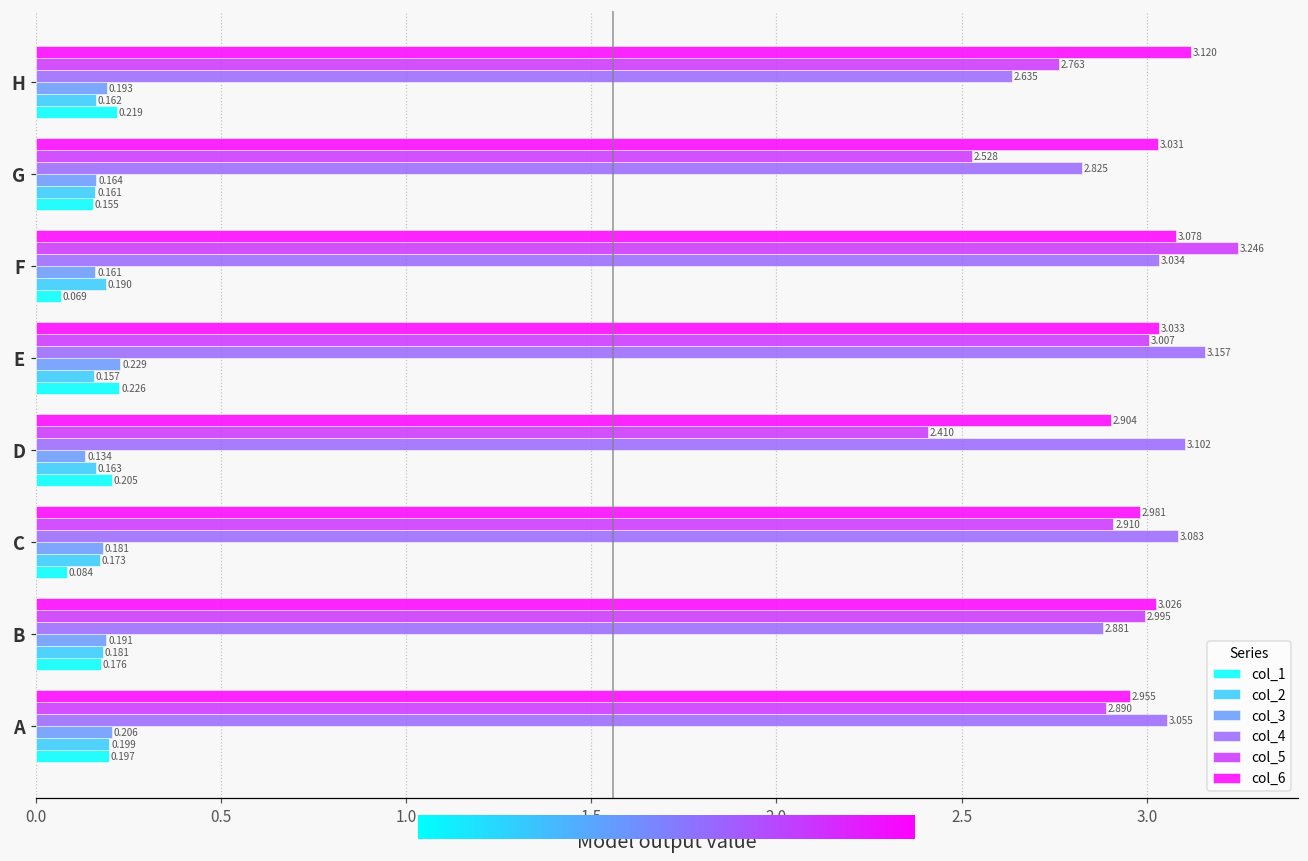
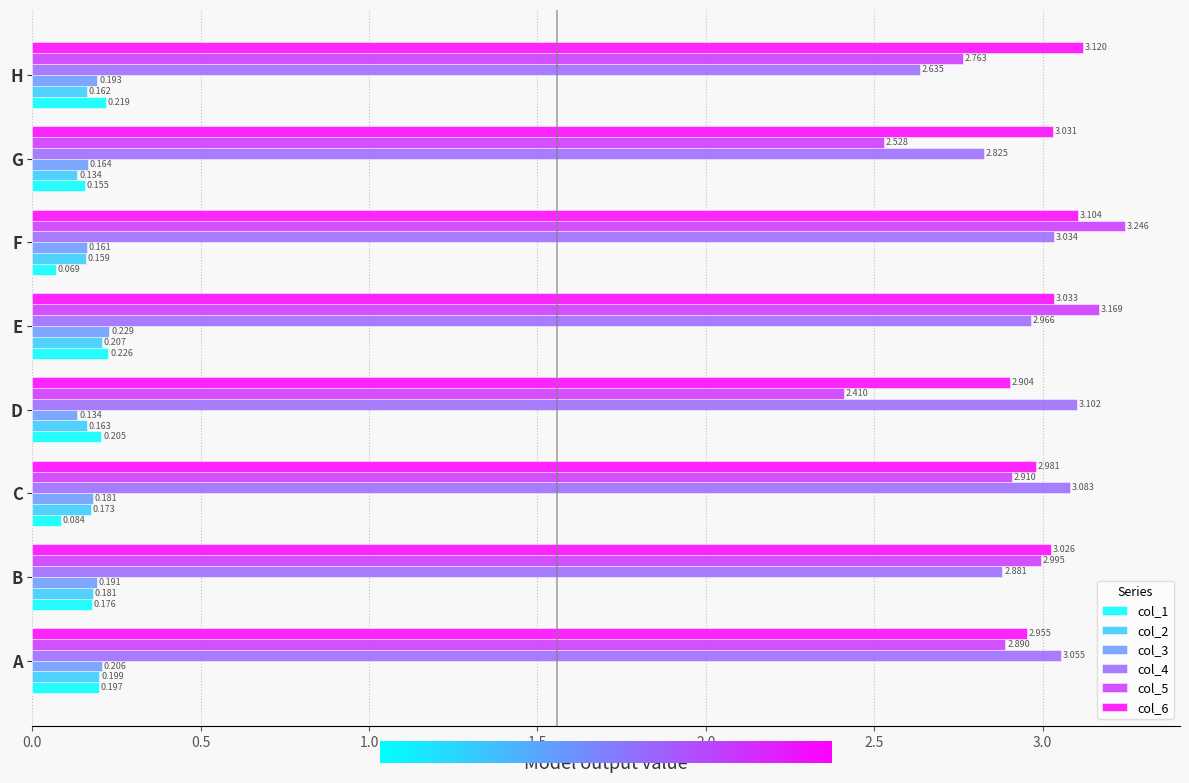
col_2, G: 0.161 -> 0.134
col_6, F: 3.078 -> 3.104
col_2, F: 0.190 -> 0.159
col_5, E: 3.007 -> 3.169
col_4, E: 3.157 -> 2.966
col_2, E: 0.157 -> 0.207
